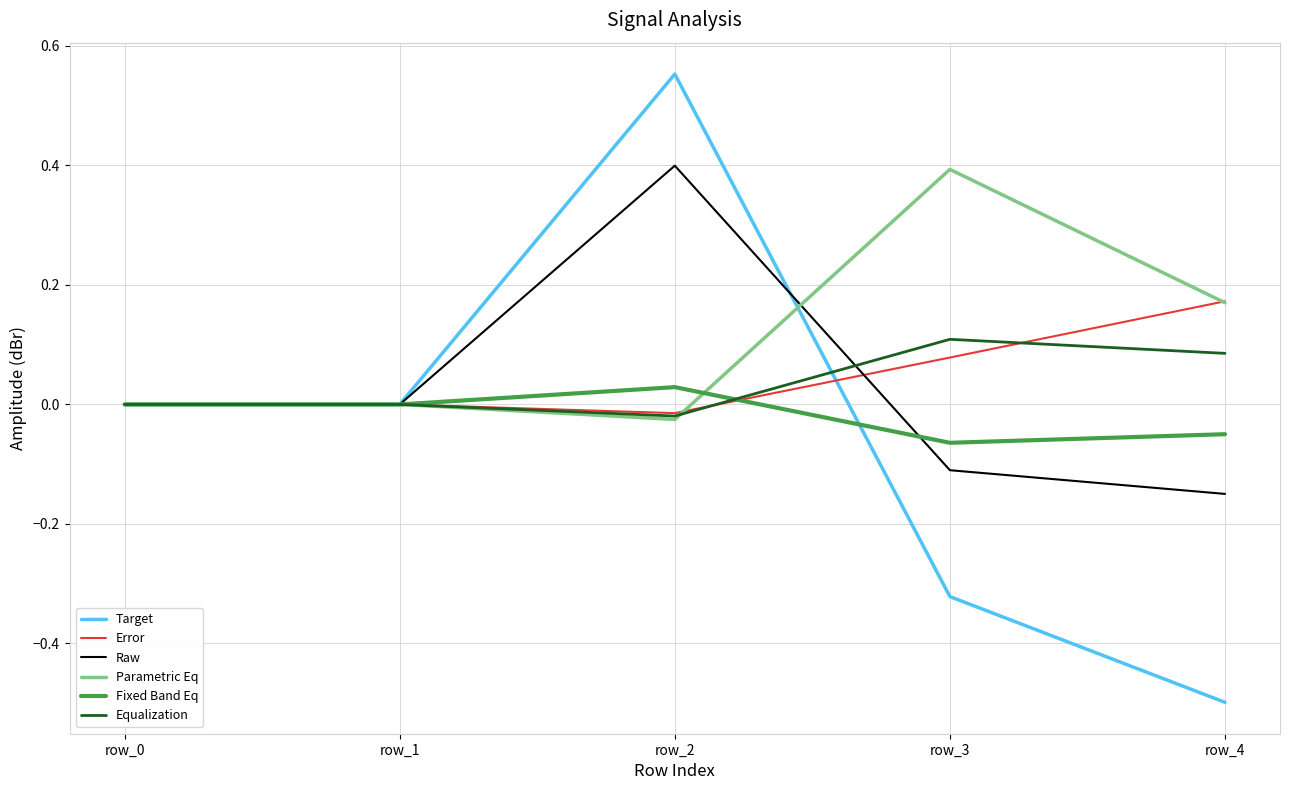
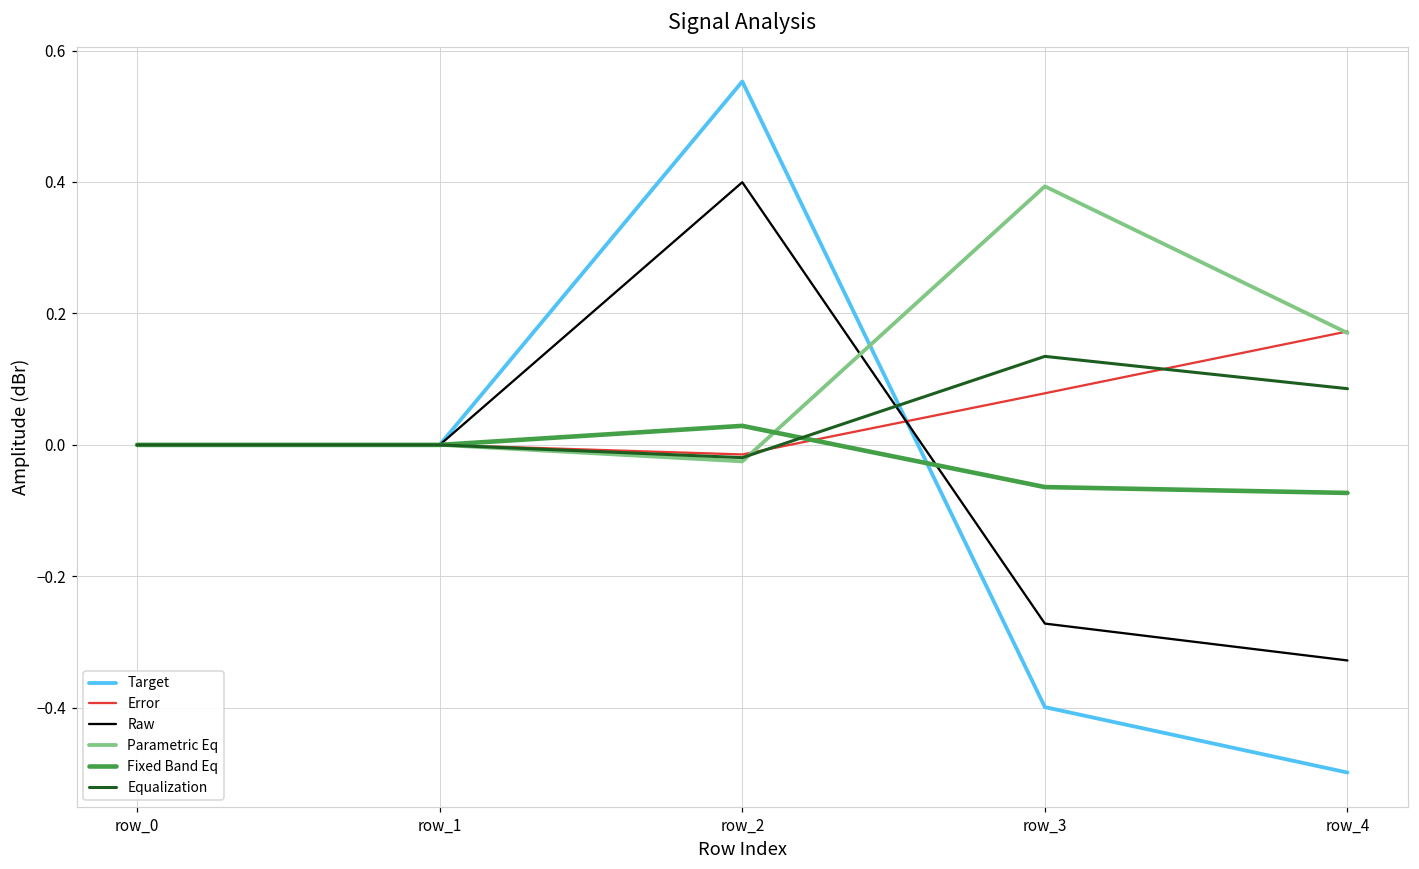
Target, row_3: -0.32 -> -0.40
Raw, row_3: -0.11 -> -0.27
Equalization, row_3: 0.11 -> 0.13
Raw, row_4: -0.15 -> -0.33
Fixed Band Eq, row_4: -0.05 -> -0.07
